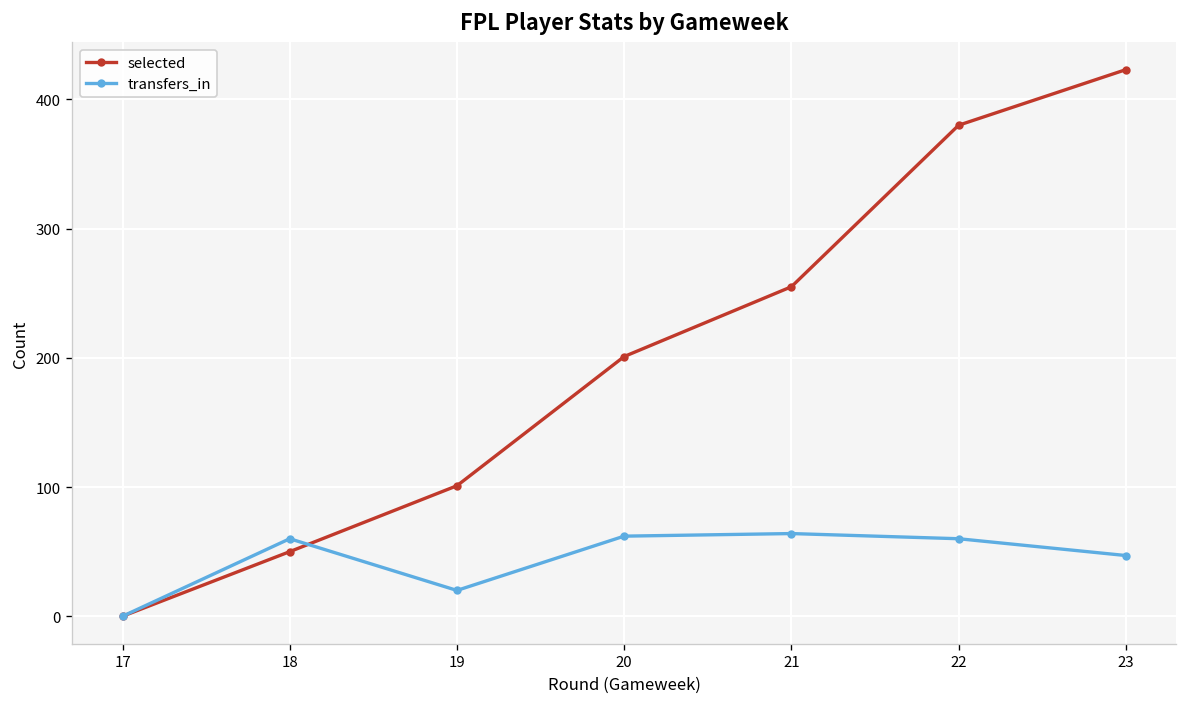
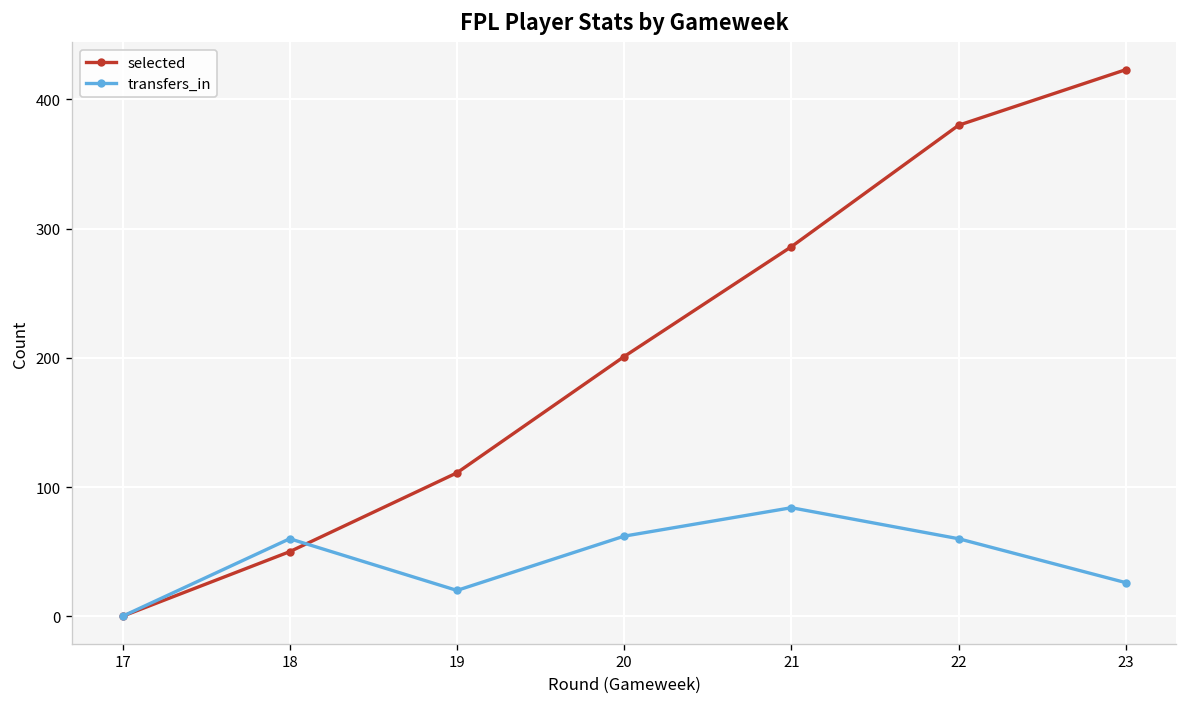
selected, 19: 101 -> 111
selected, 21: 255 -> 286
transfers_in, 21: 64 -> 84
transfers_in, 23: 47 -> 26
